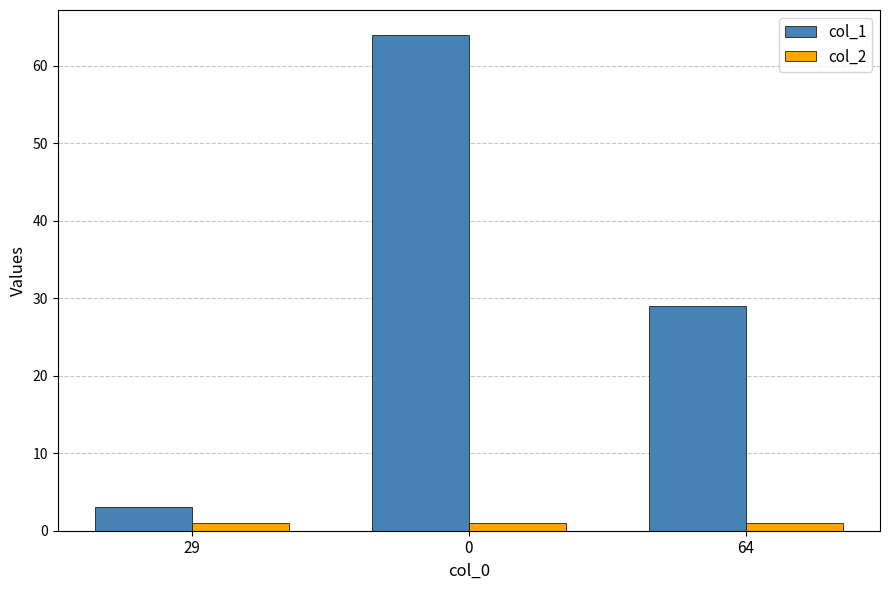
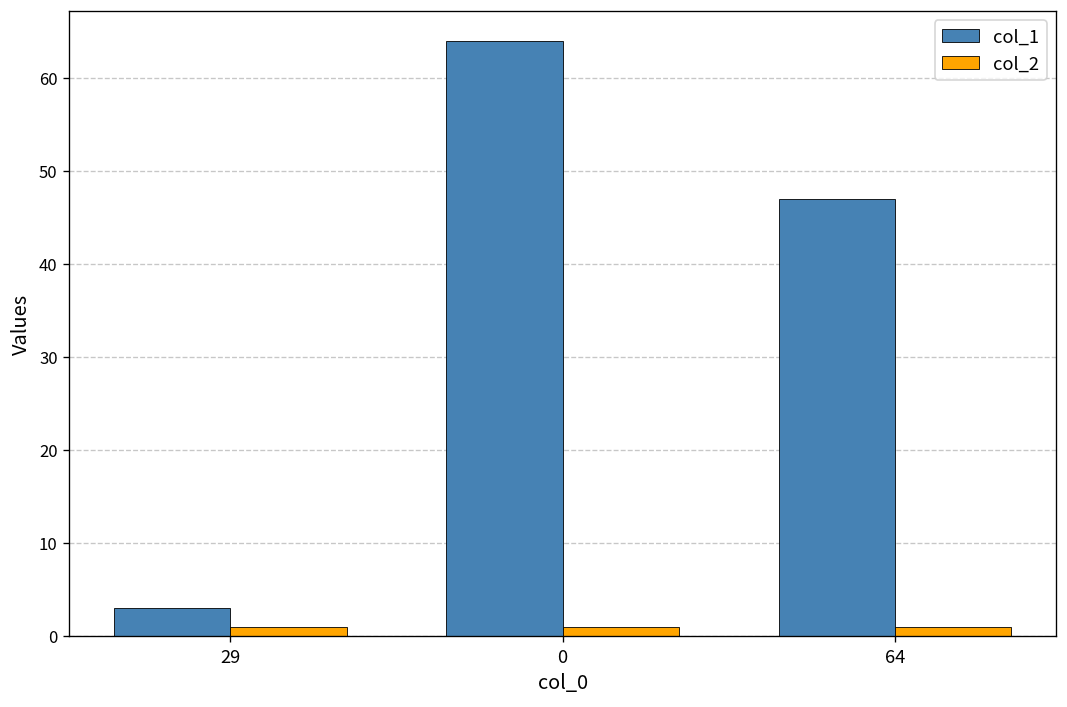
col_1, 64: 29 -> 47
